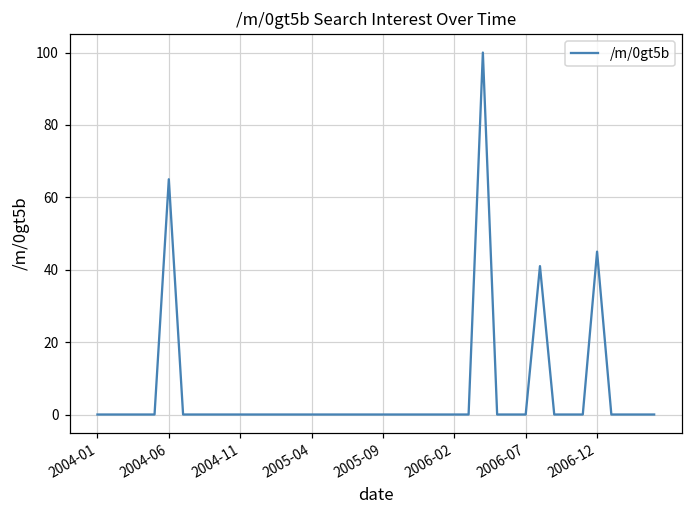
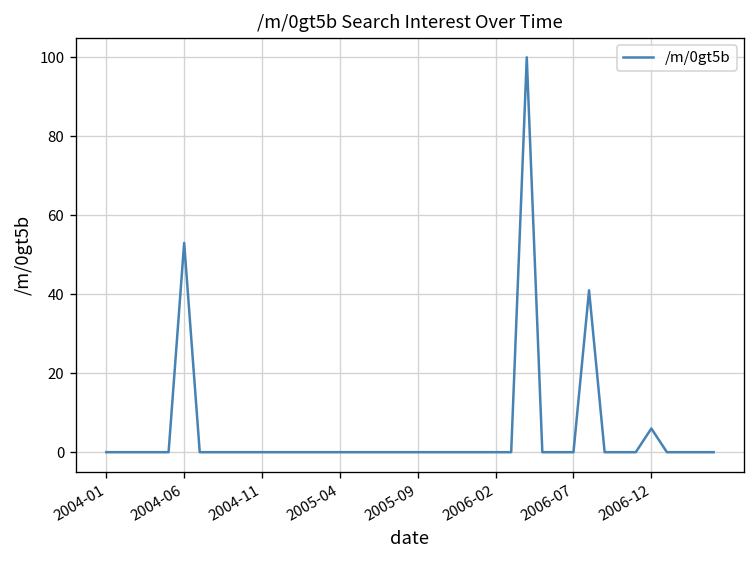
2004-06: 65 -> 53
2006-12: 45 -> 6
